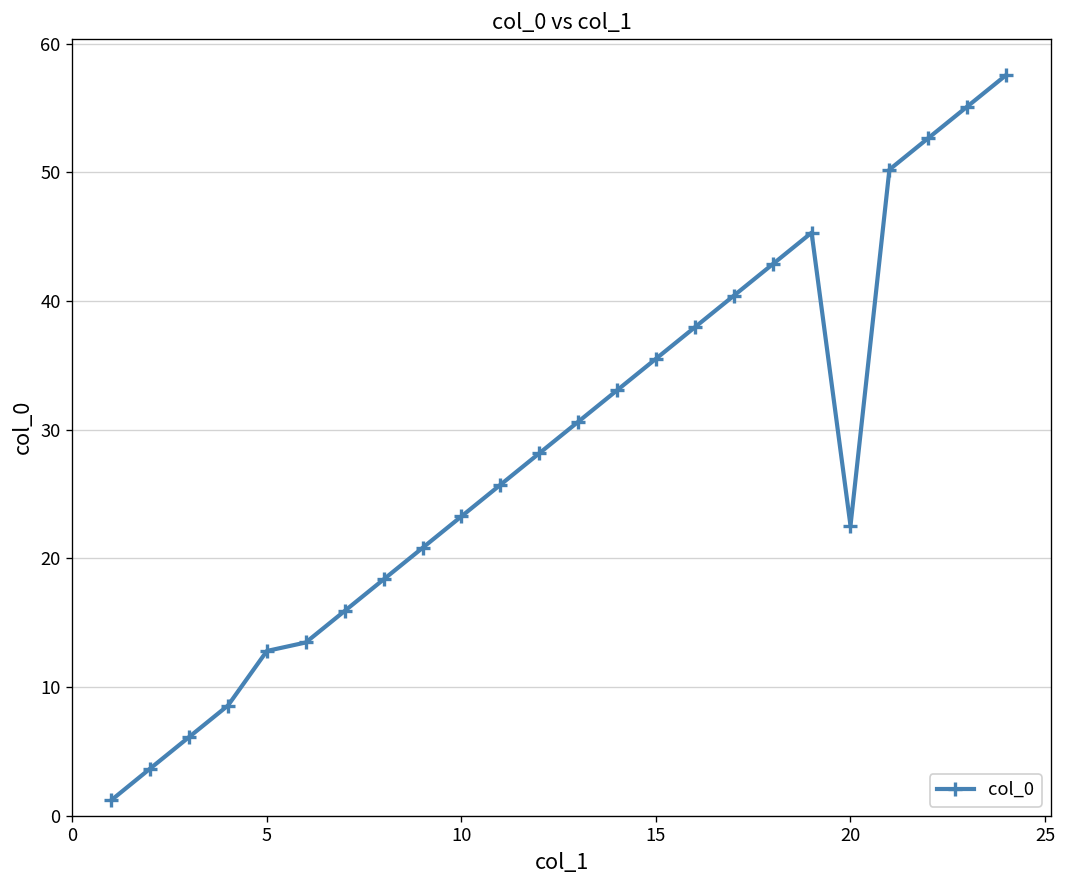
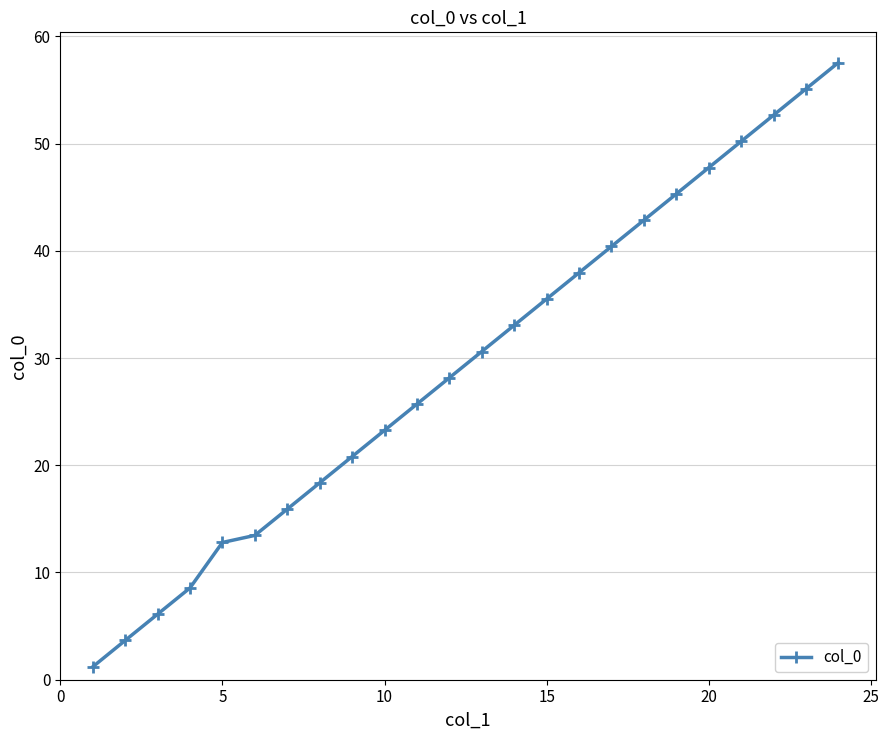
20: 22.5 -> 47.8
